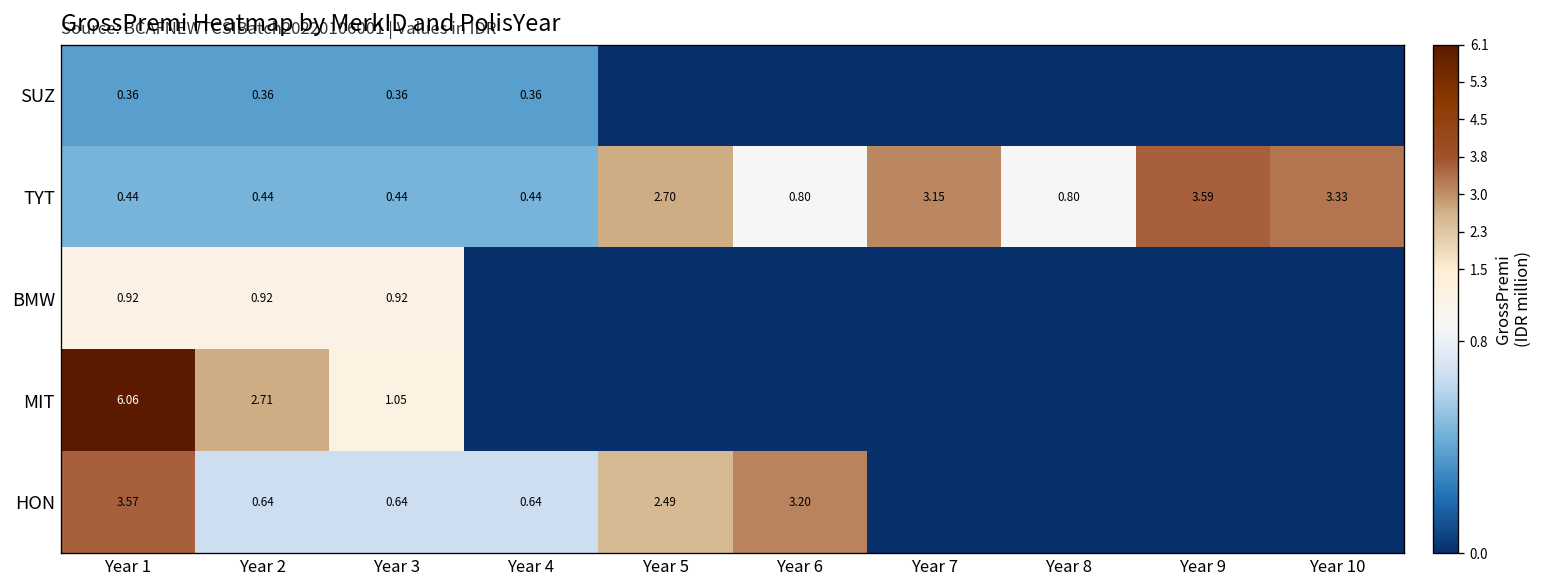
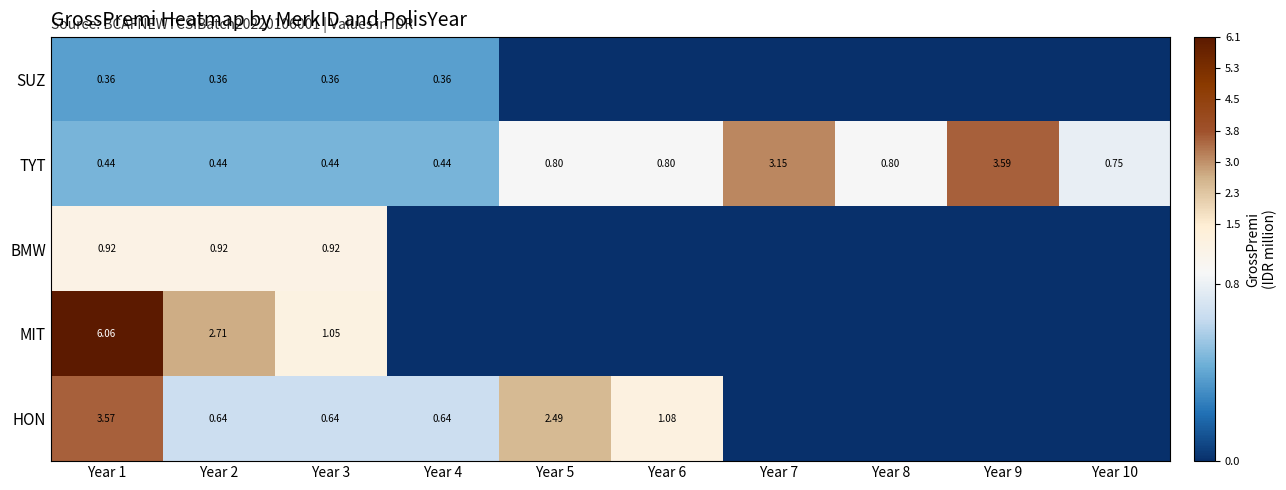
TYT, Year 5: 2.70 -> 0.80
TYT, Year 10: 3.33 -> 0.75
HON, Year 6: 3.20 -> 1.08
